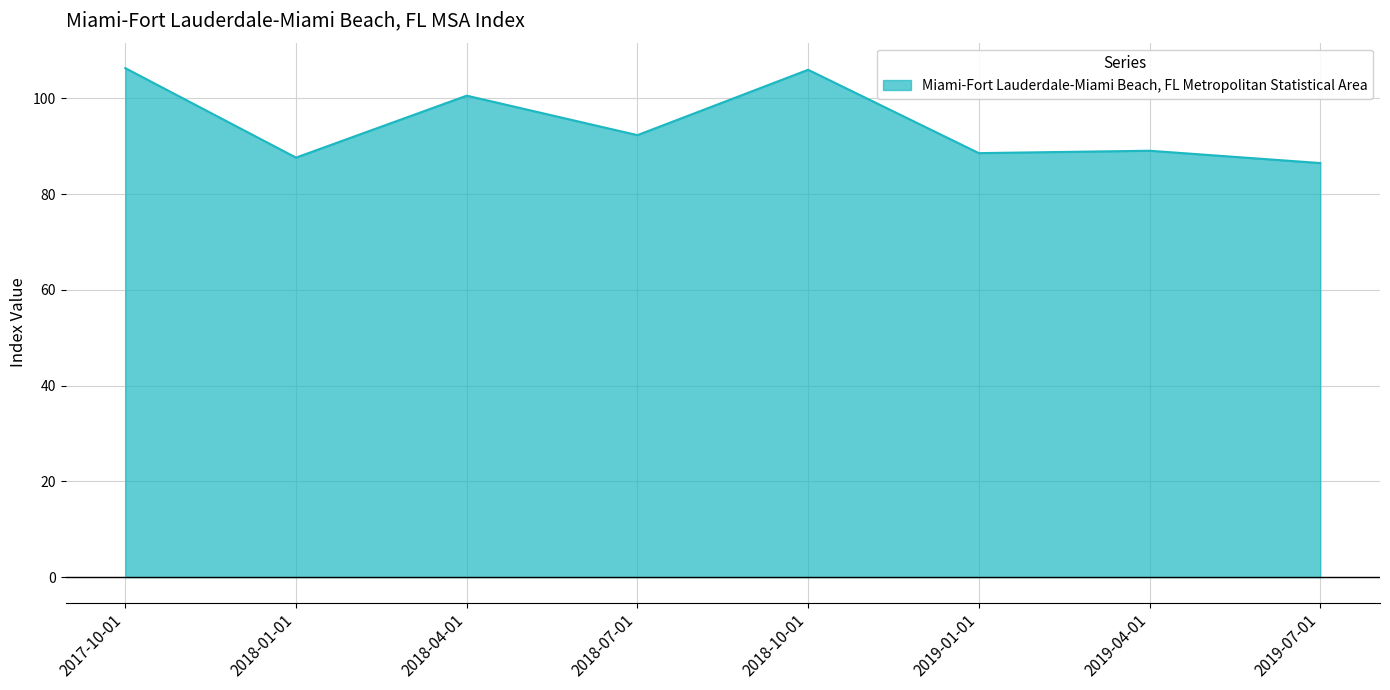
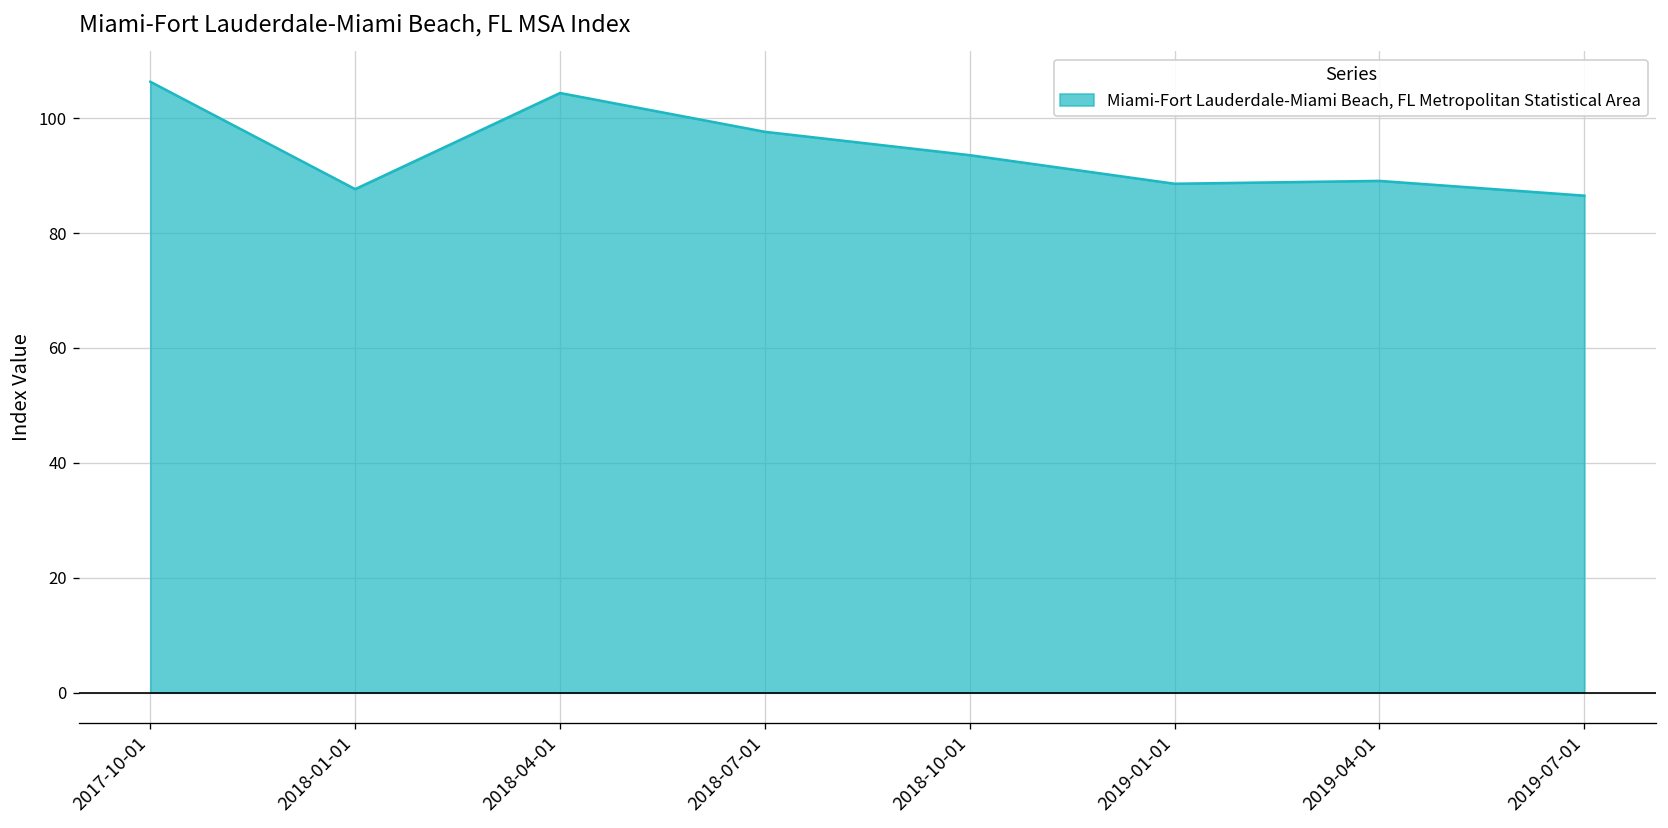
2018-04-01: 101 -> 104
2018-07-01: 92 -> 98
2018-10-01: 106 -> 94
